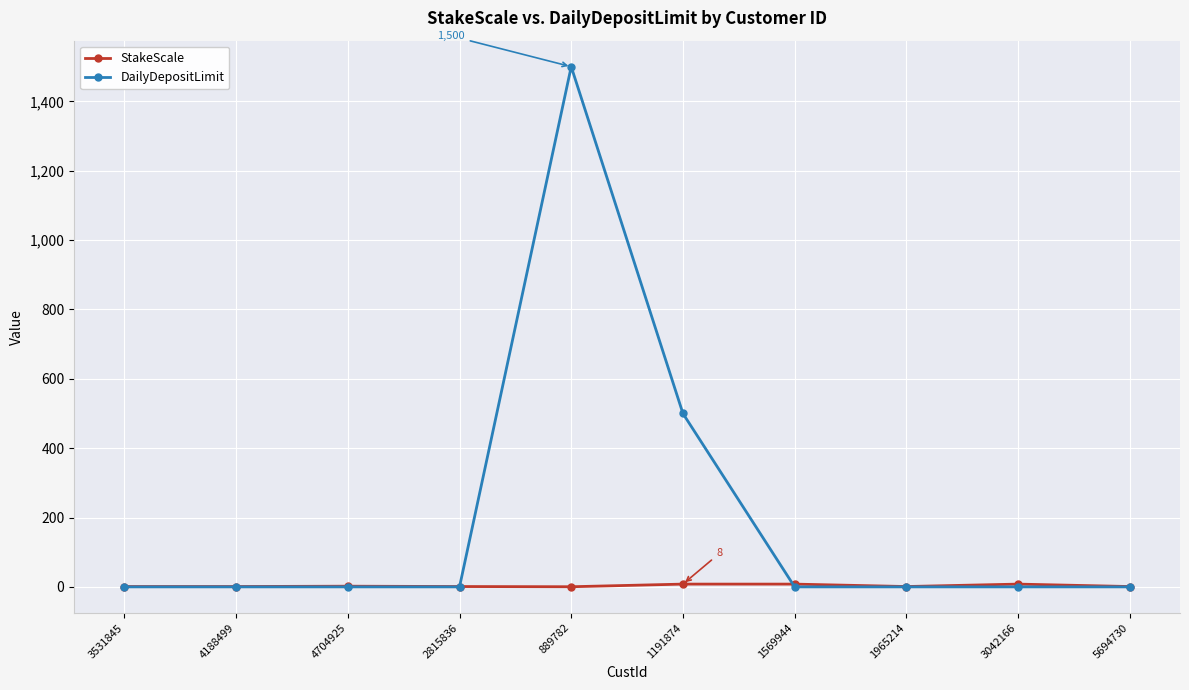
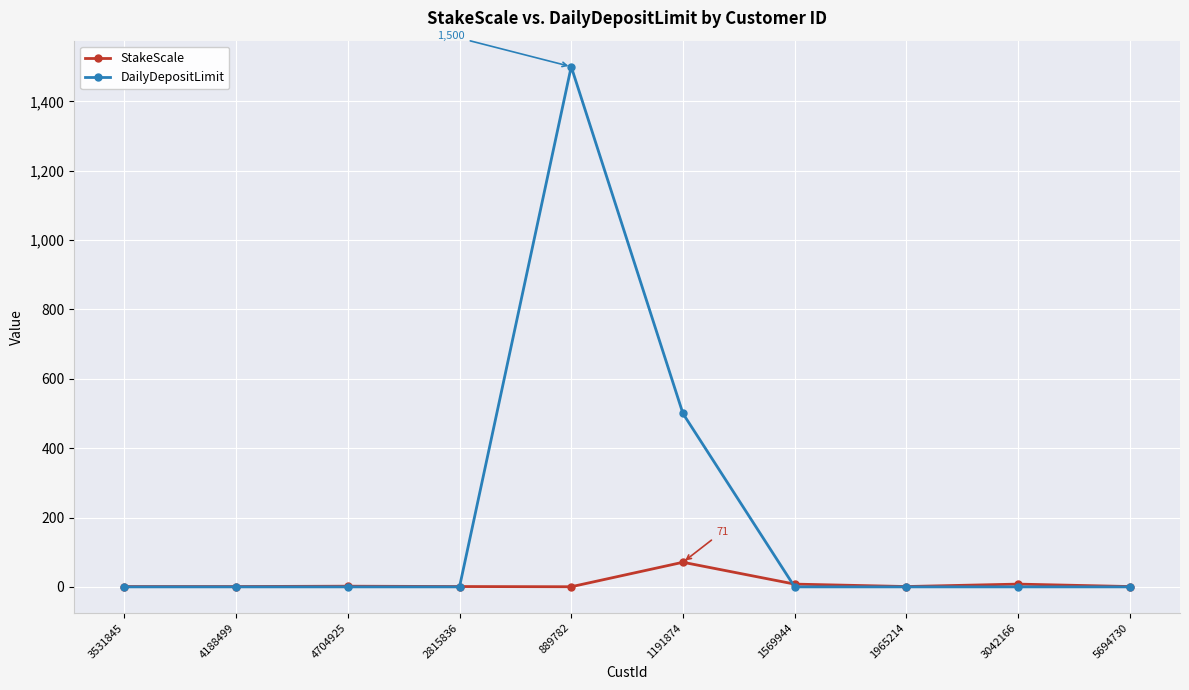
StakeScale, 1191874: 8 -> 71
